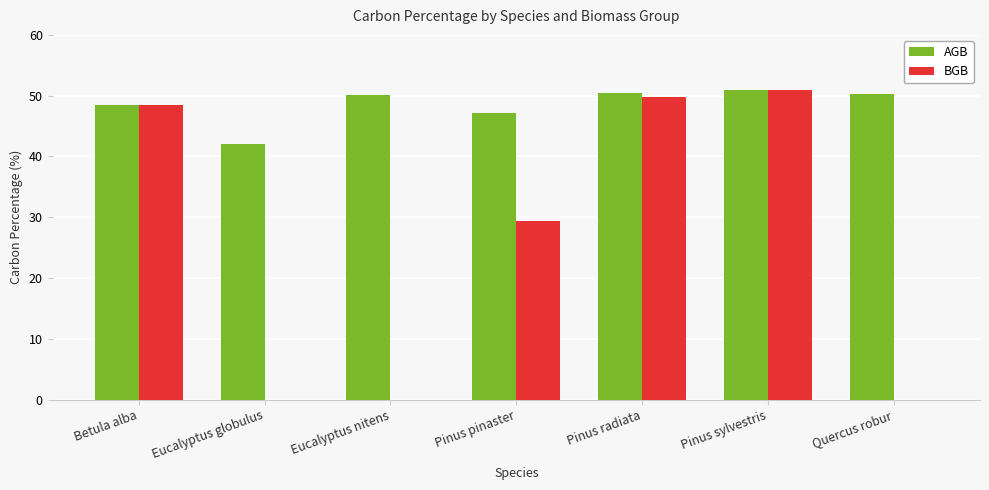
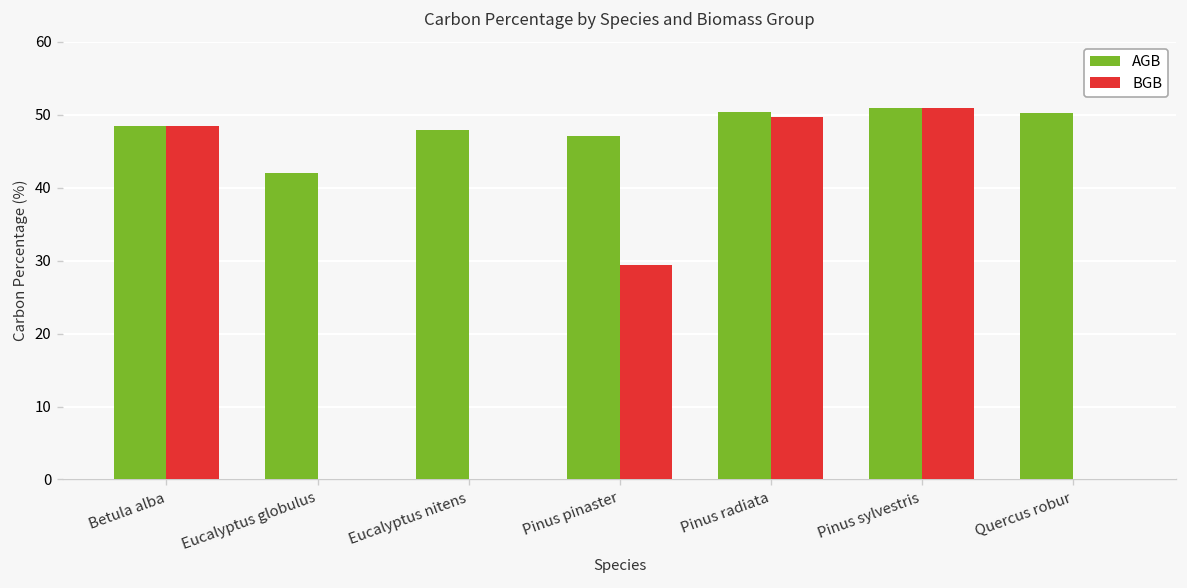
AGB, Eucalyptus nitens: 50 -> 48
